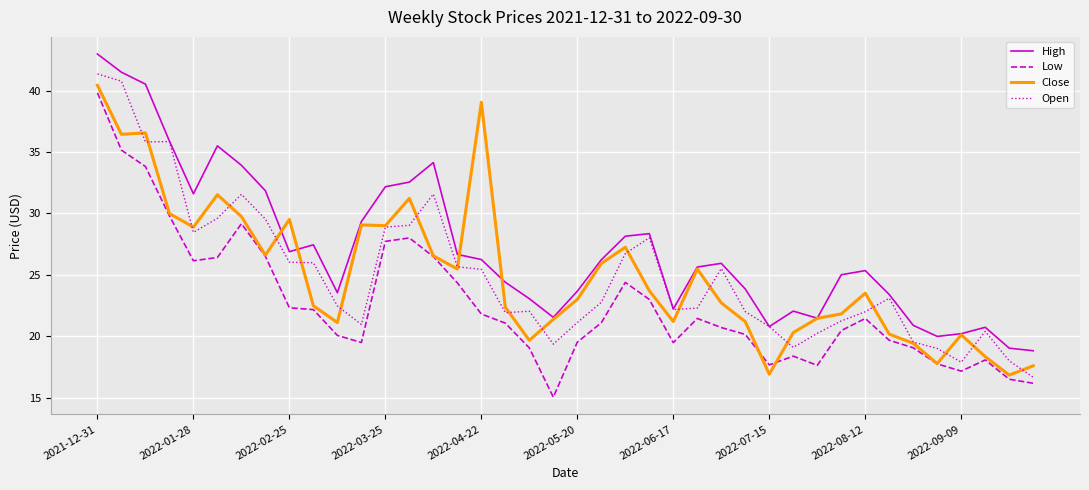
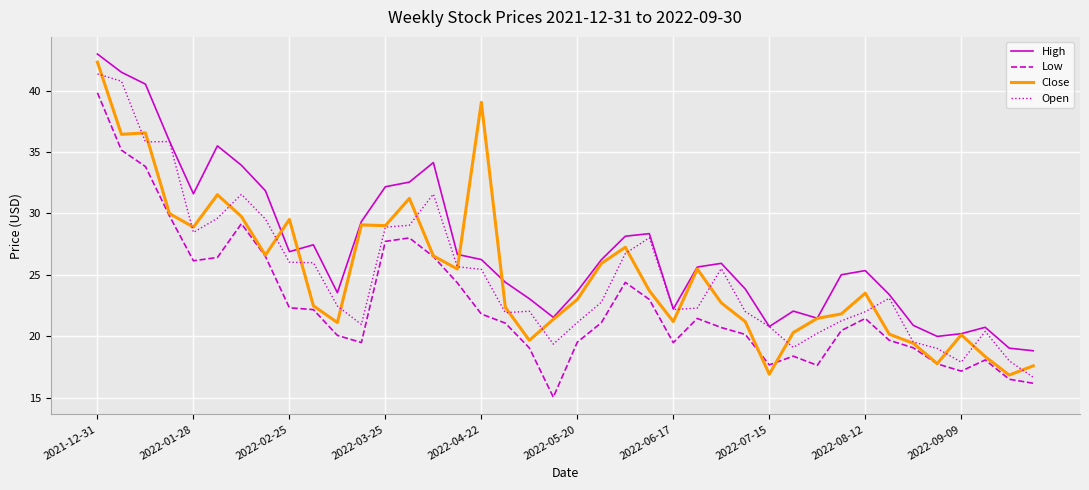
Close, 2021-12-31: 40.4 -> 42.3
